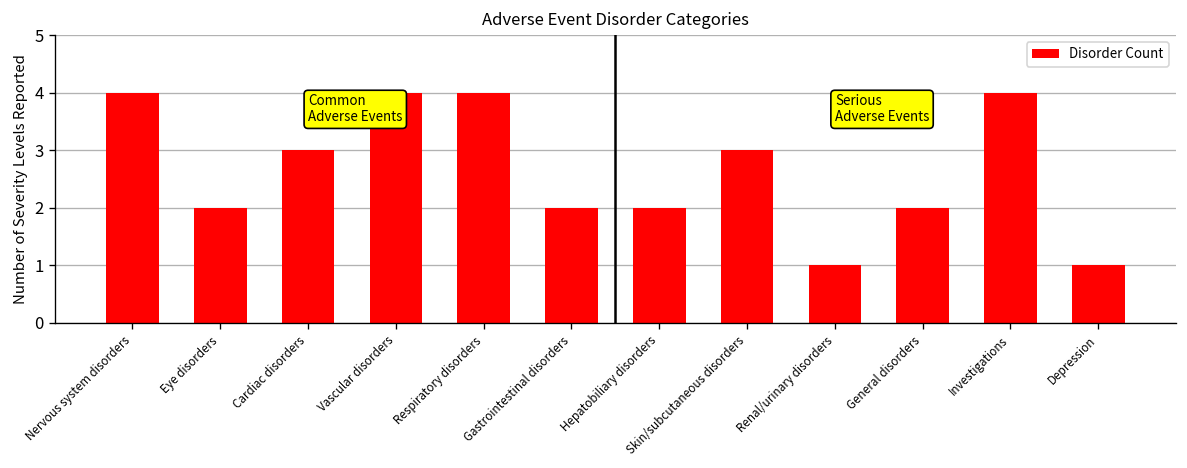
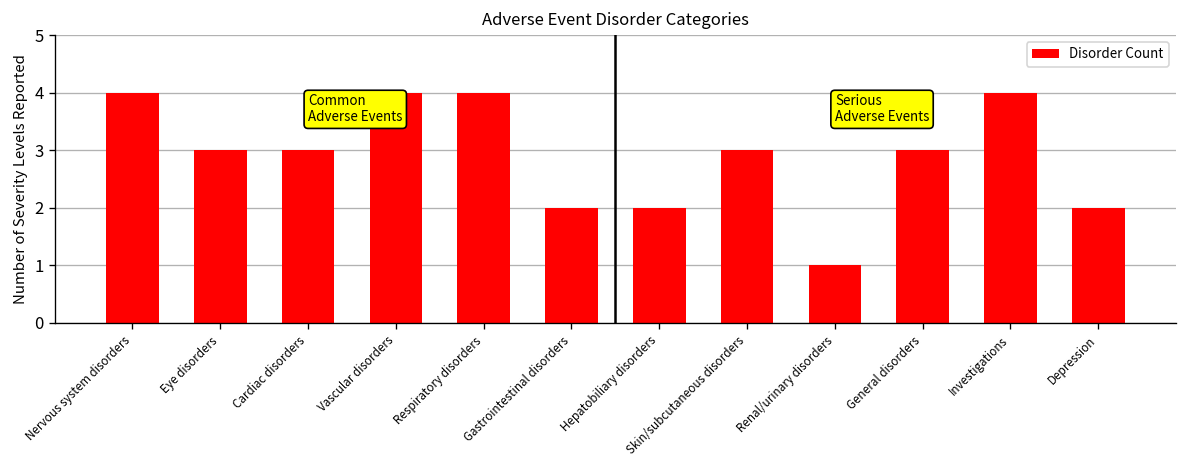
Eye disorders: 2 -> 3
General disorders: 2 -> 3
Depression: 1 -> 2
